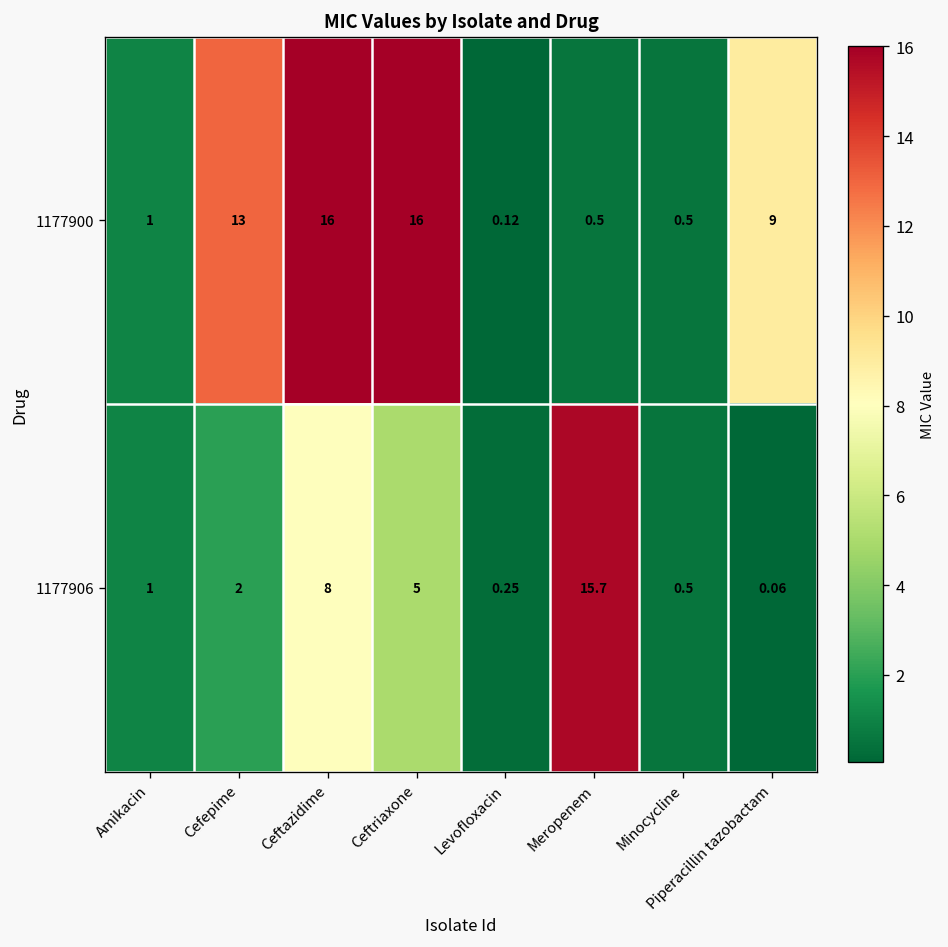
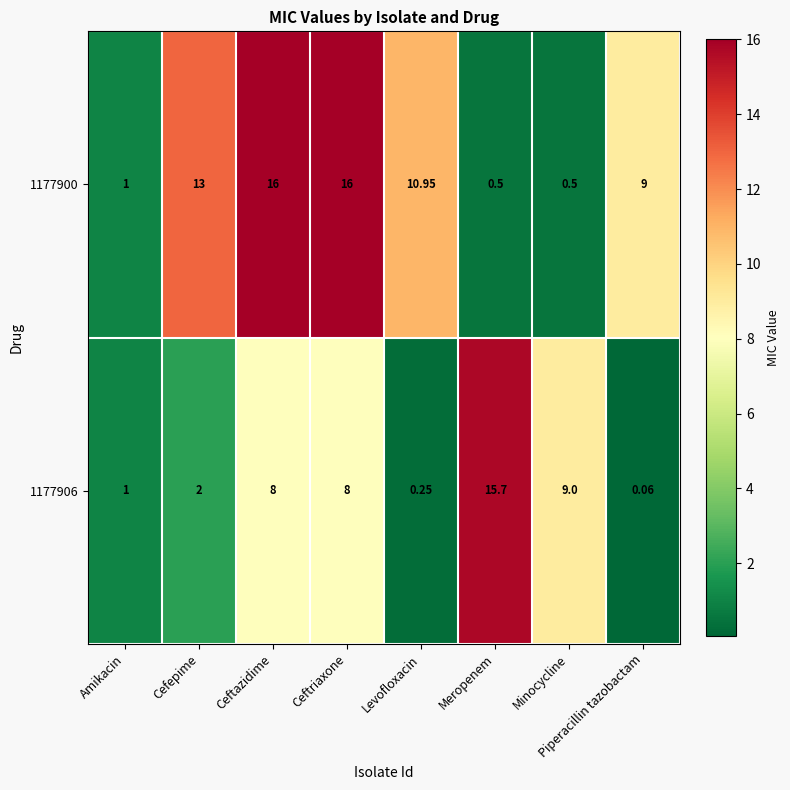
1177900, Levofloxacin: 0.12 -> 10.95
1177906, Ceftriaxone: 5 -> 8
1177906, Minocycline: 0.5 -> 9.0
